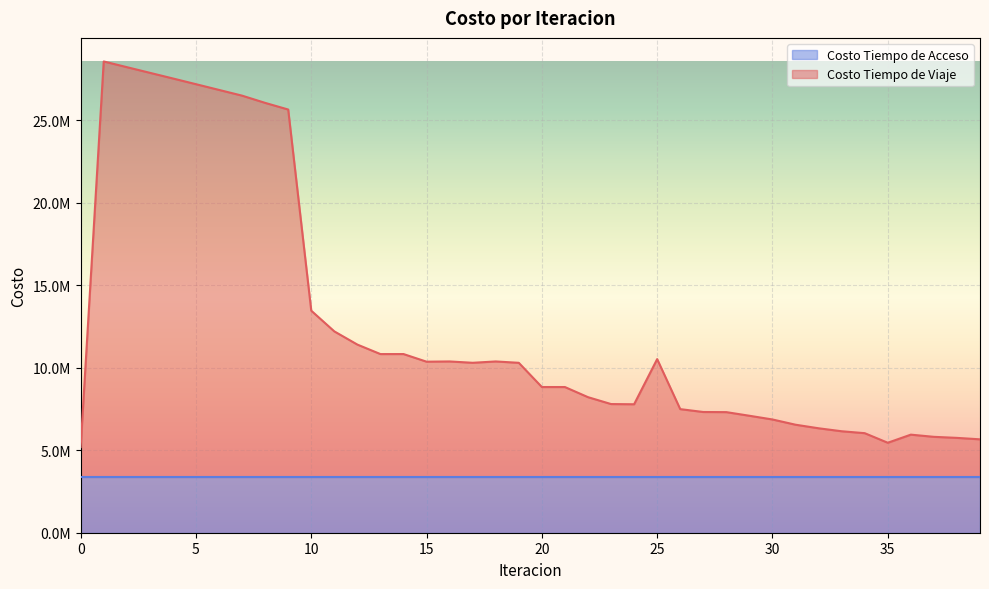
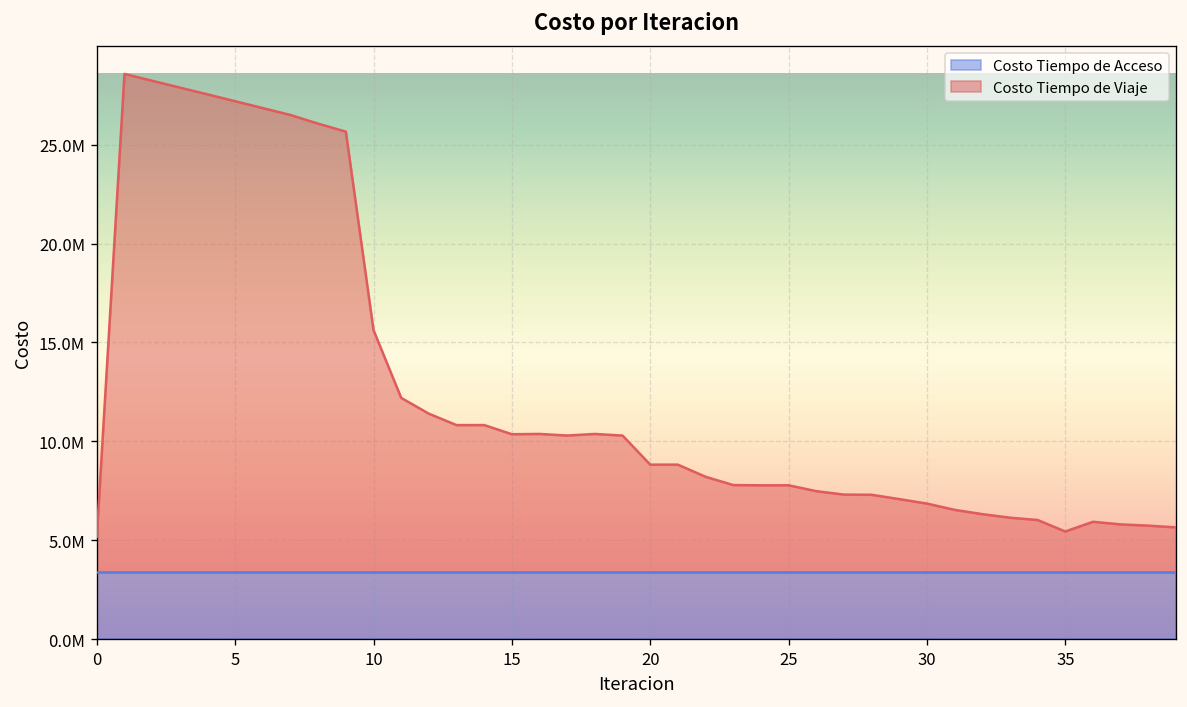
Costo Tiempo de Viaje, 10: 13500000 -> 15600000
Costo Tiempo de Viaje, 25: 10500000 -> 7800000
